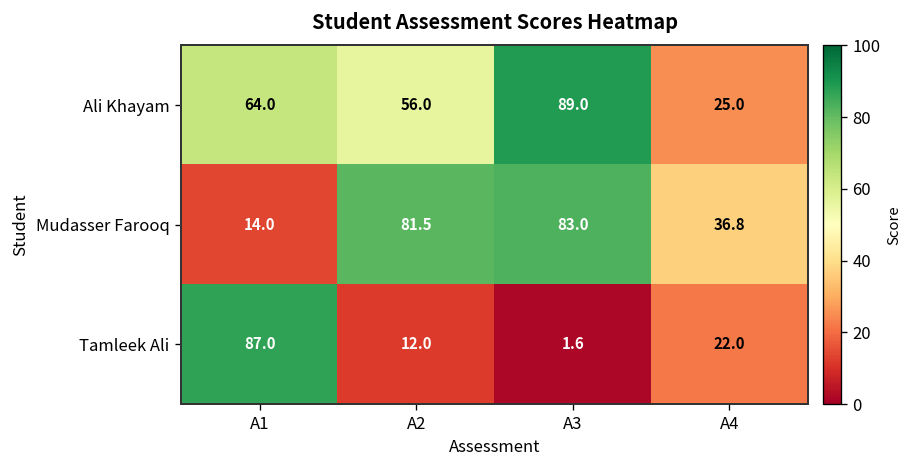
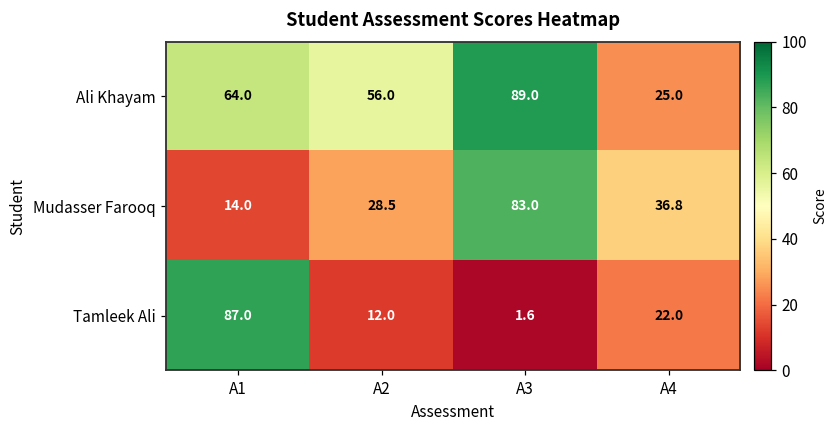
Mudasser Farooq, A2: 81.5 -> 28.5
